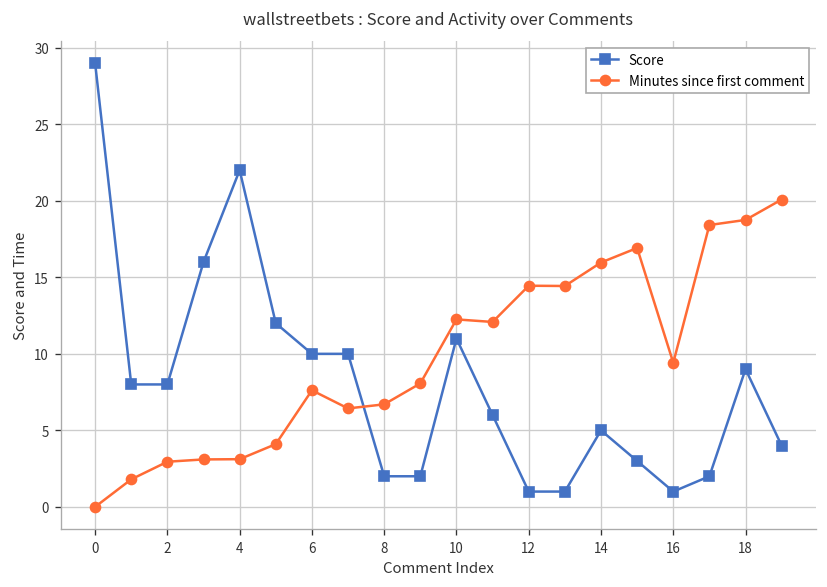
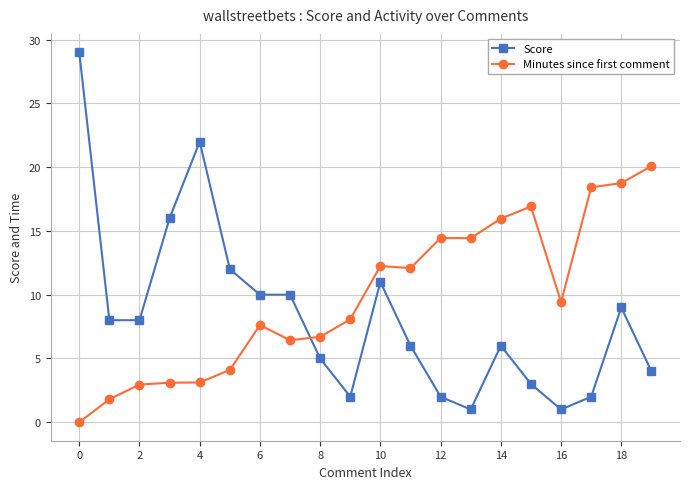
Score, 8: 2 -> 5
Score, 12: 1 -> 2
Score, 14: 5 -> 6
